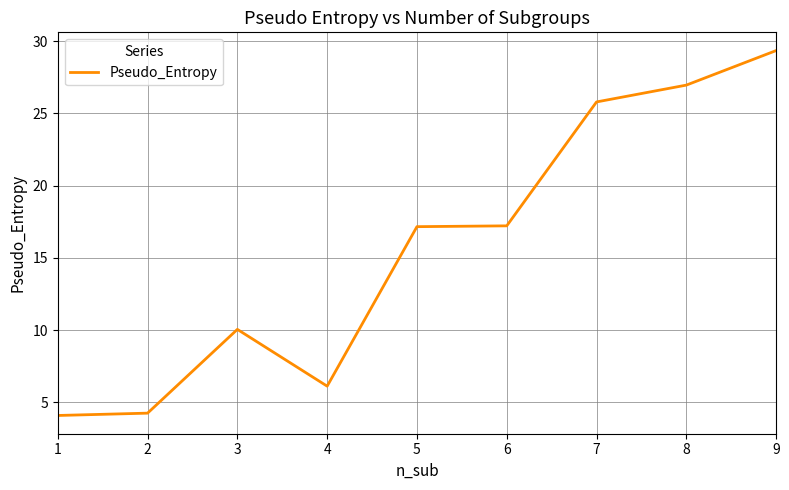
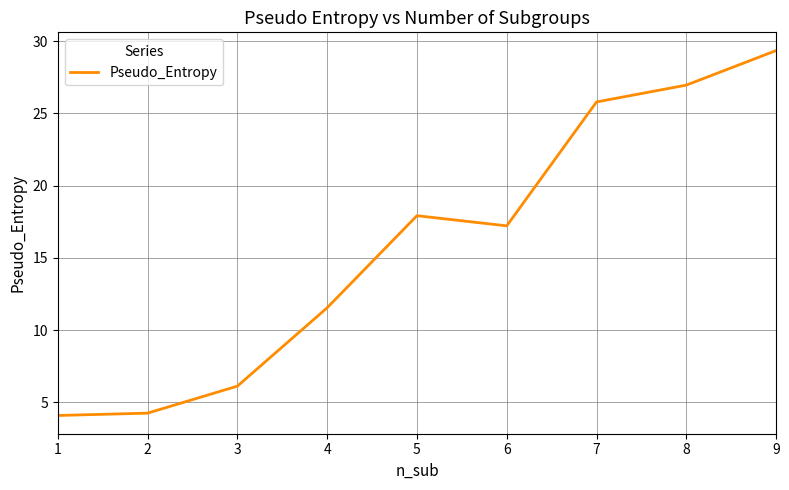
3: 10.0 -> 6.1
4: 6.1 -> 11.5
5: 17.2 -> 17.9
